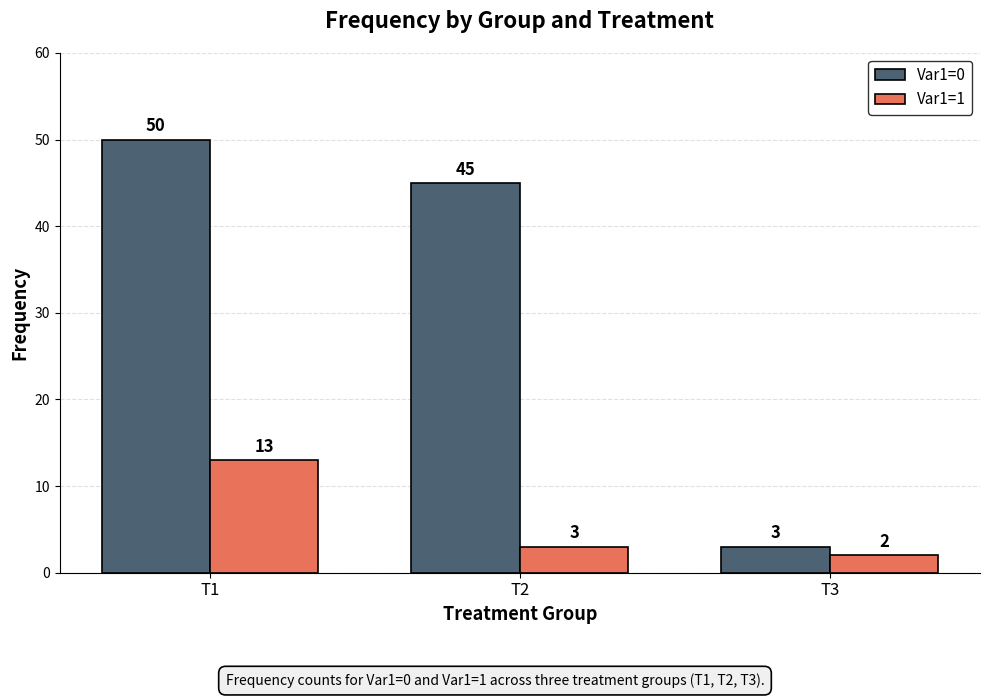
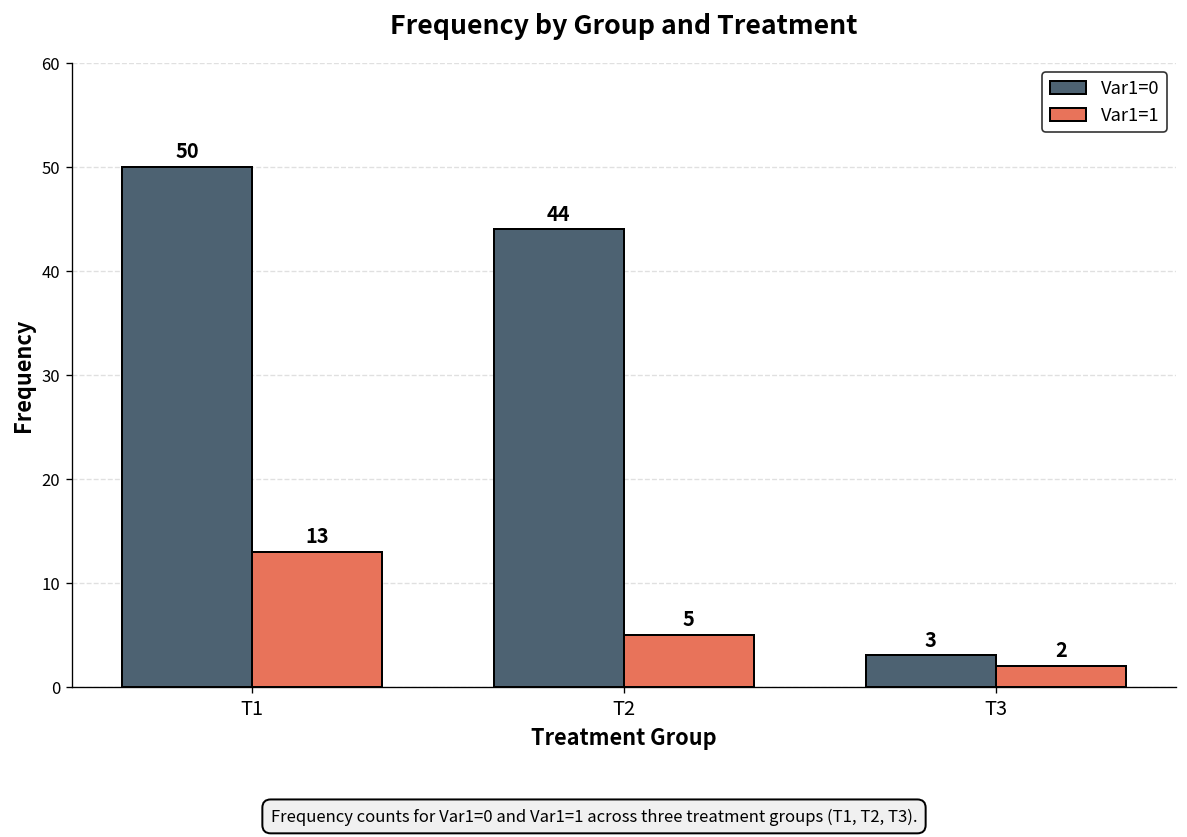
Var1=0, T2: 45 -> 44
Var1=1, T2: 3 -> 5
